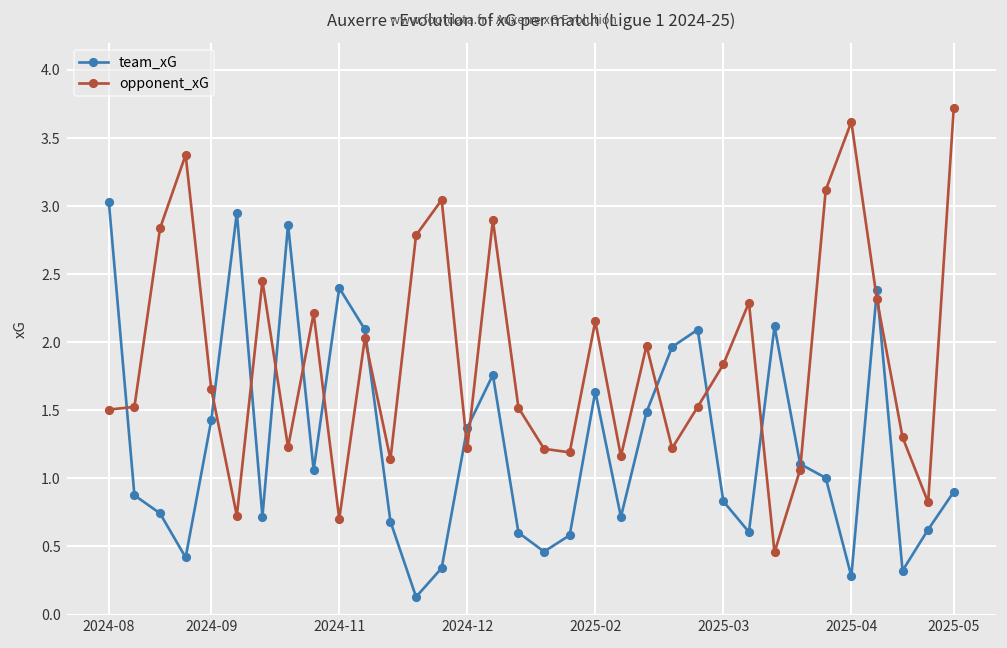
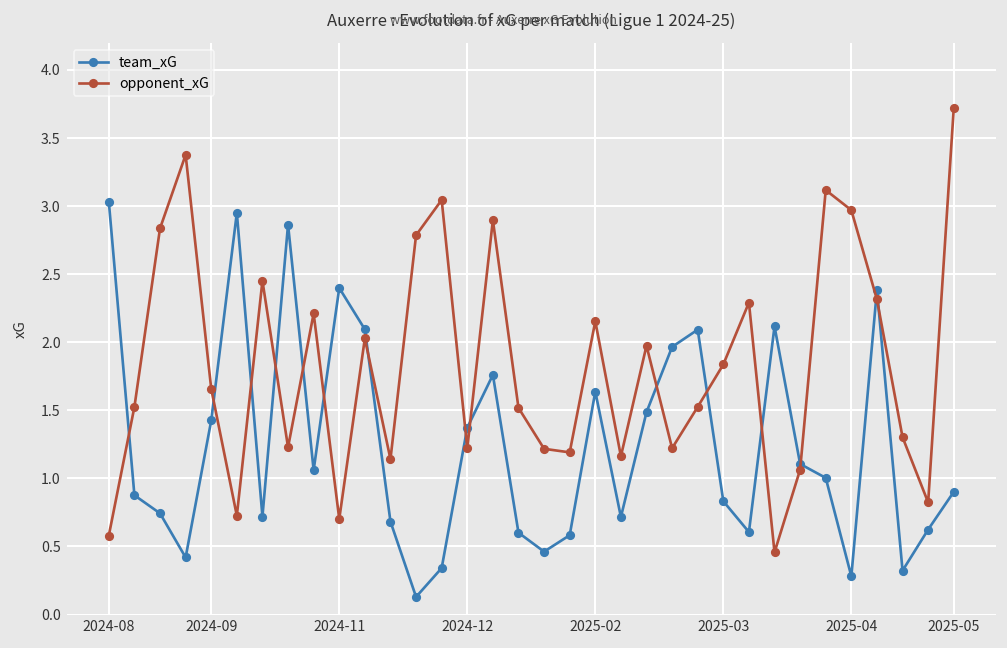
opponent_xG, 2024-08: 1.51 -> 0.58
opponent_xG, 2025-04: 3.62 -> 2.97
